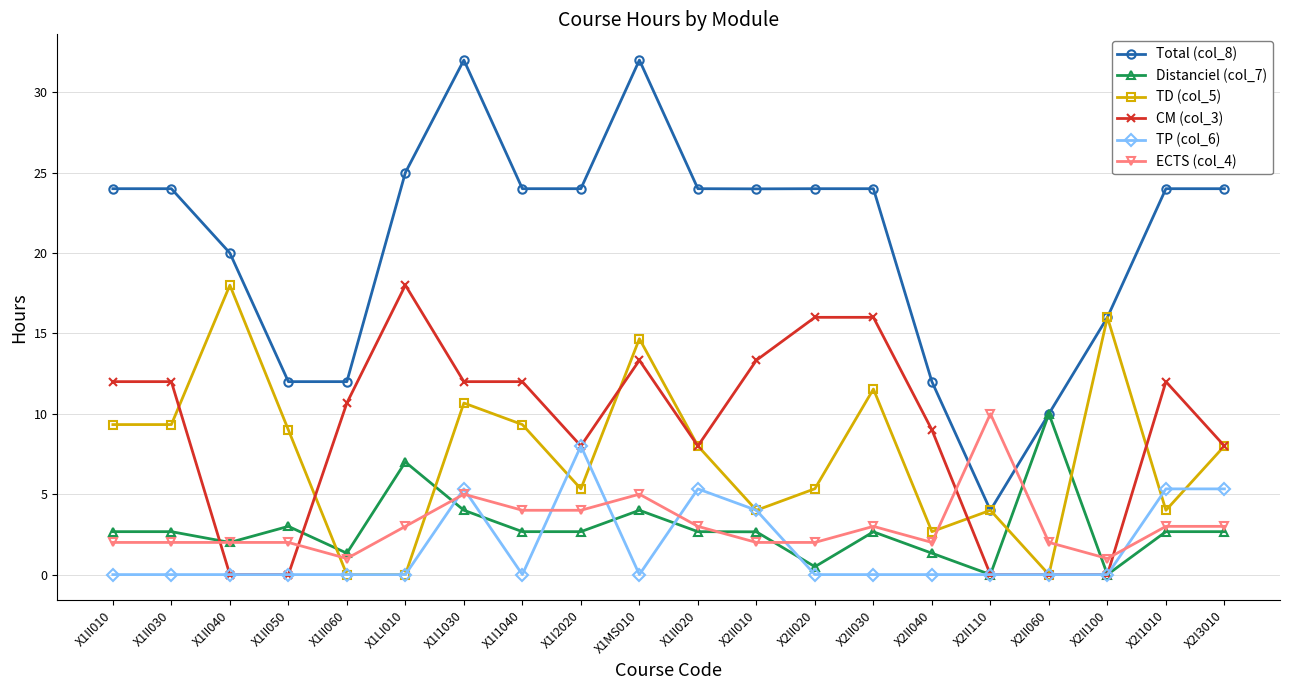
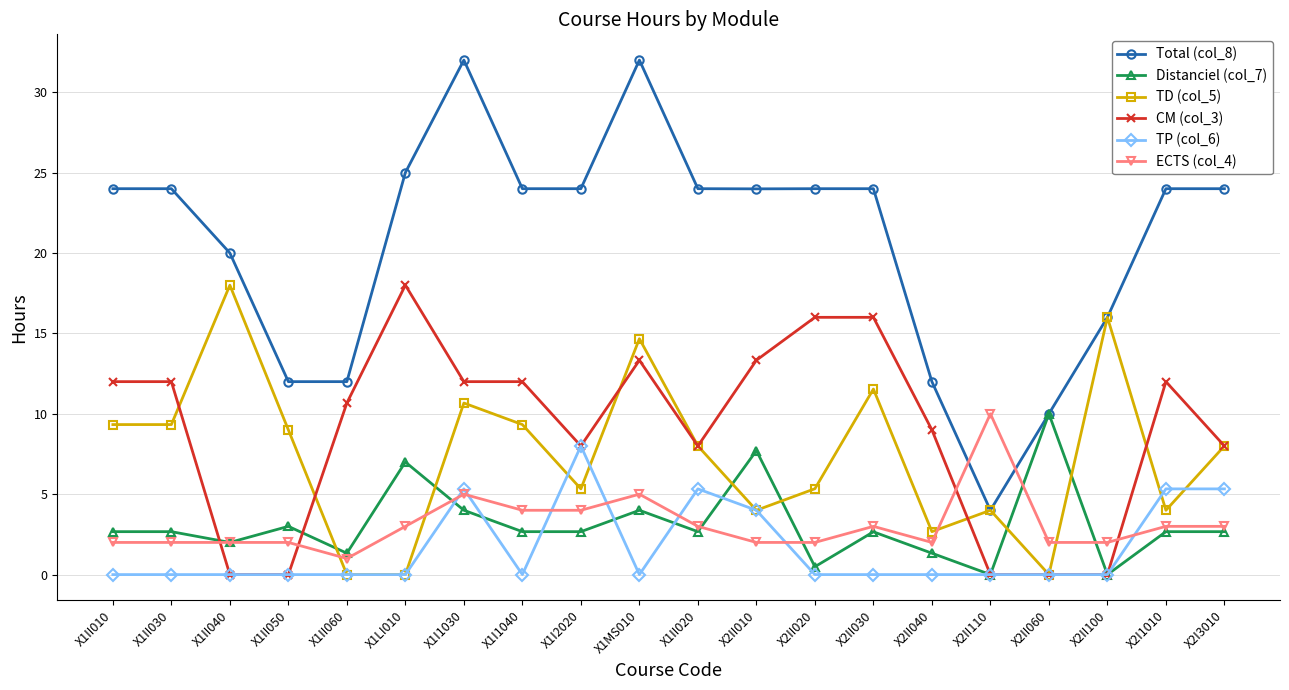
Distanciel (col_7), X2II010: 2.7 -> 7.7
ECTS (col_4), X2II100: 1 -> 2
